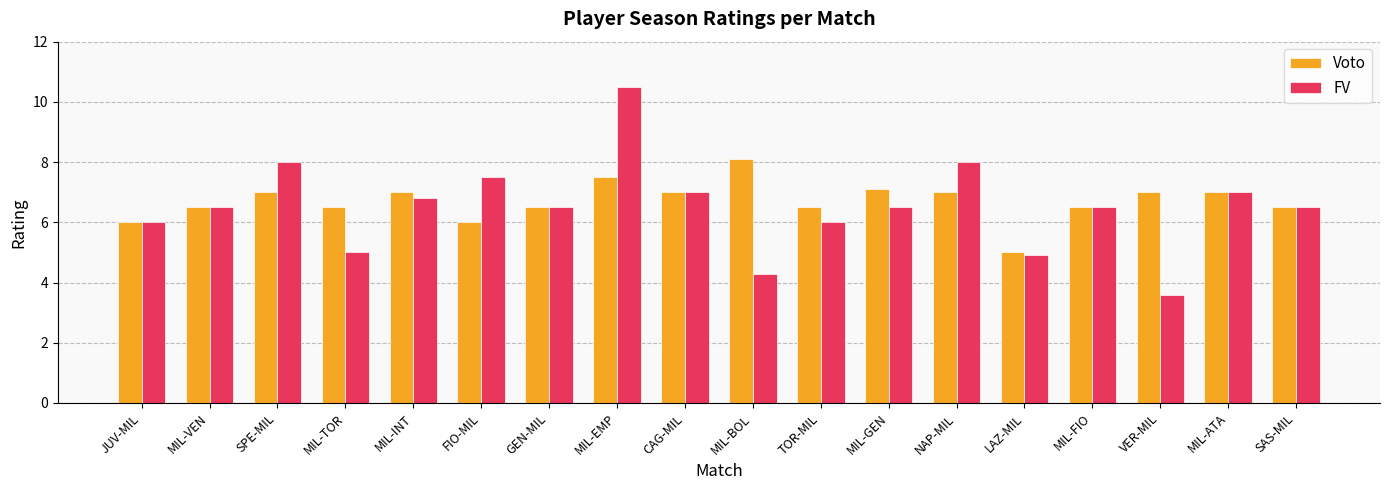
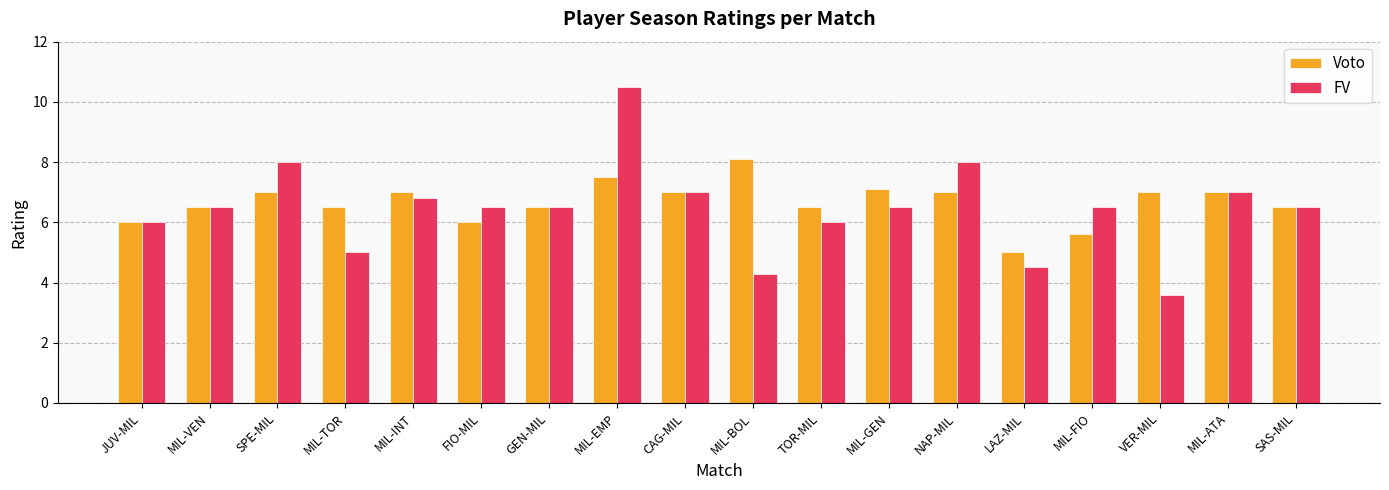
FV, FIO-MIL: 7.5 -> 6.5
FV, LAZ-MIL: 4.9 -> 4.5
Voto, MIL-FIO: 6.5 -> 5.6
